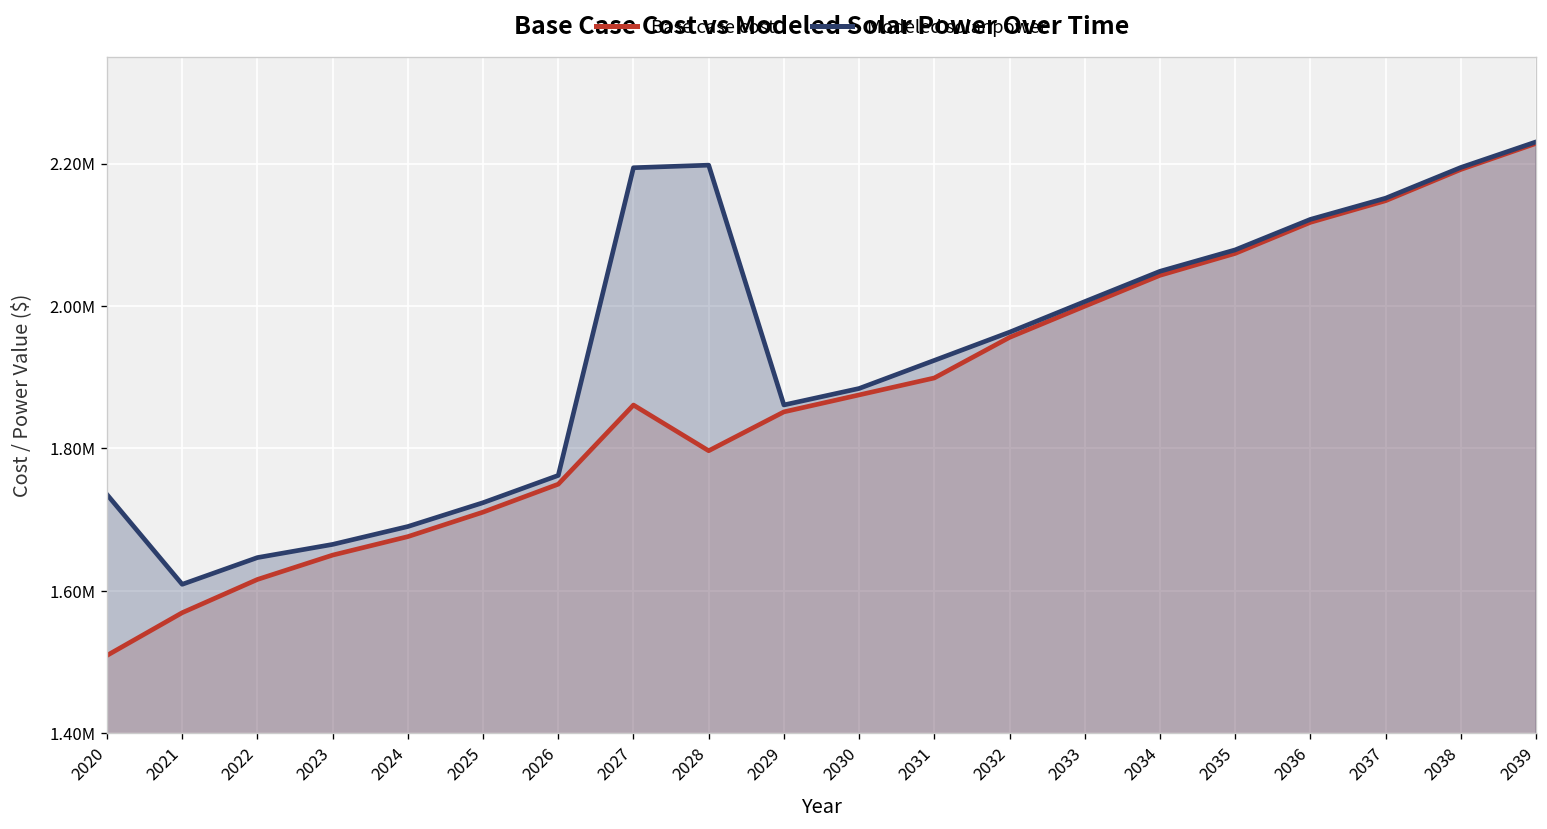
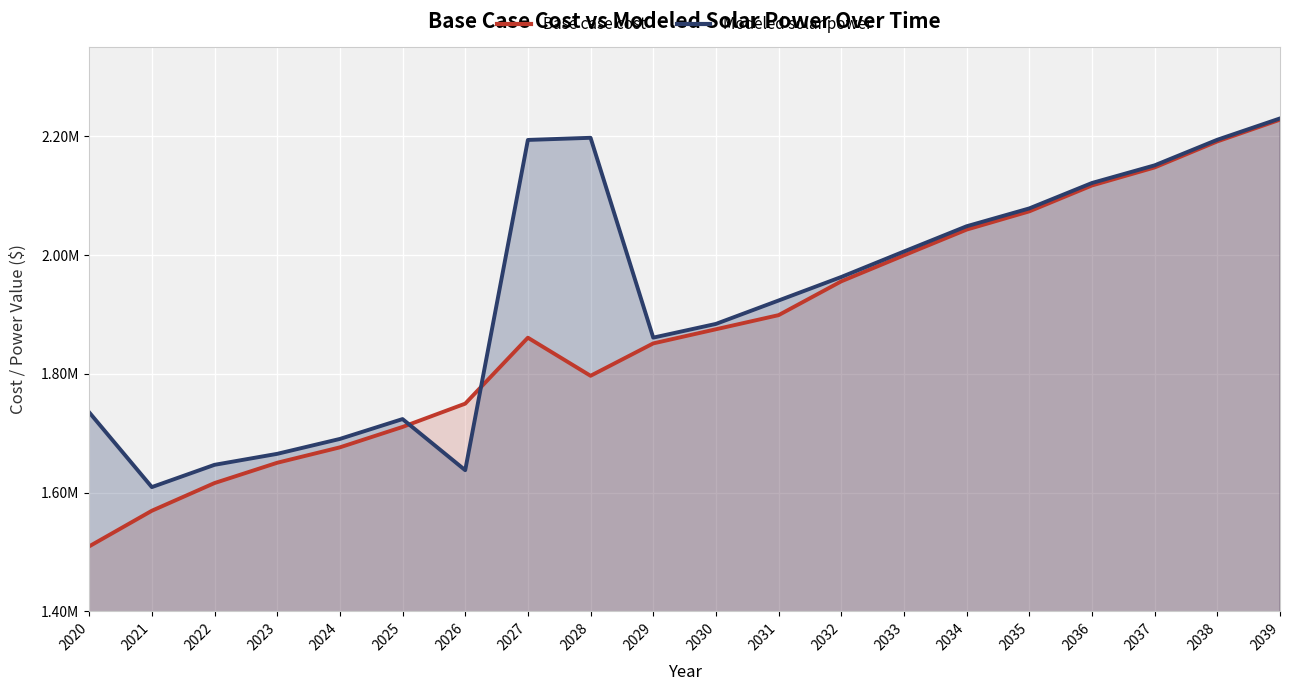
Modeled solar power, 2026: 1760000 -> 1640000
